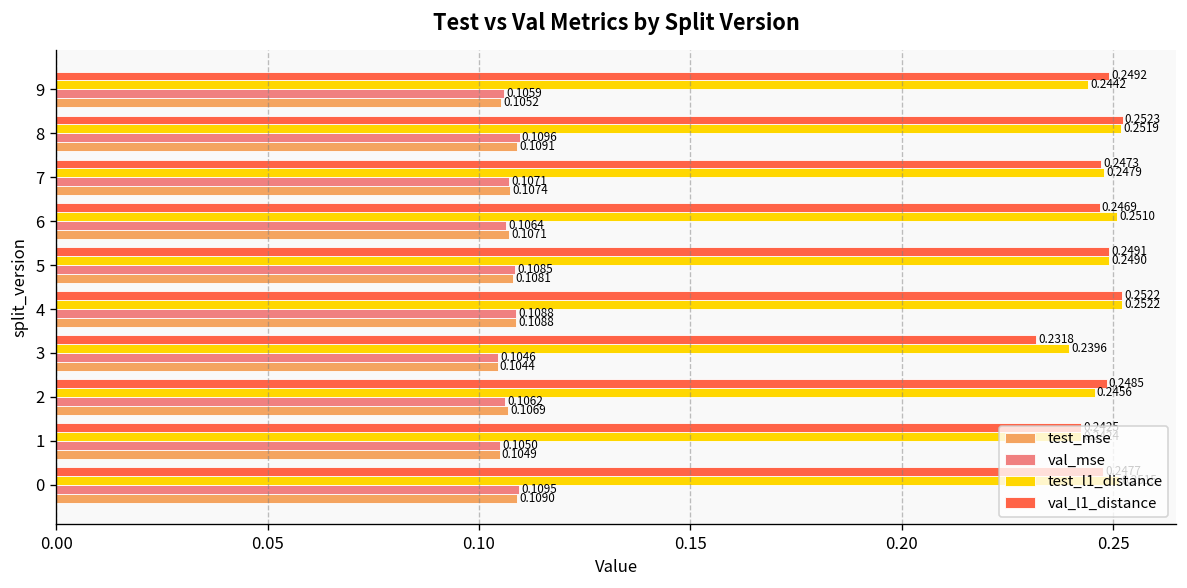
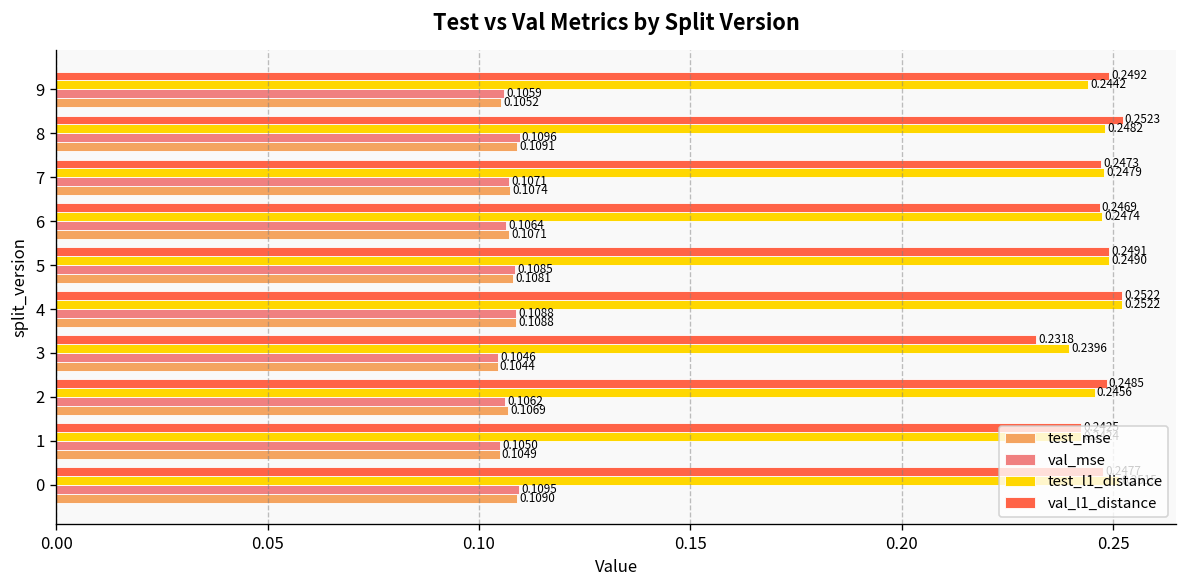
test_l1_distance, 8: 0.2519 -> 0.2482
test_l1_distance, 6: 0.2510 -> 0.2474
